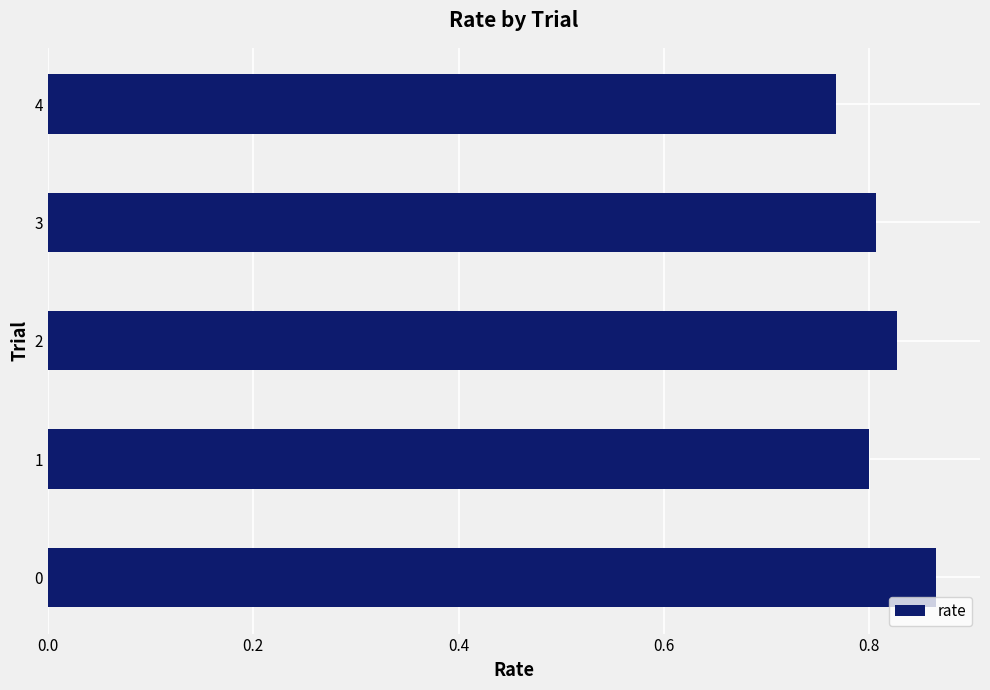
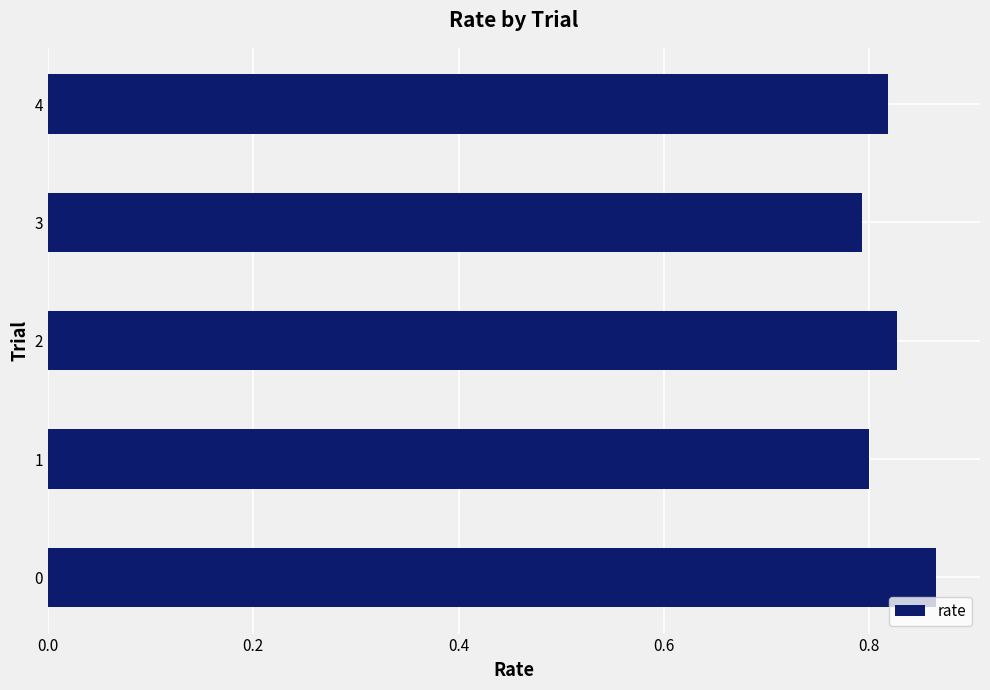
4: 0.768 -> 0.818
3: 0.806 -> 0.792
